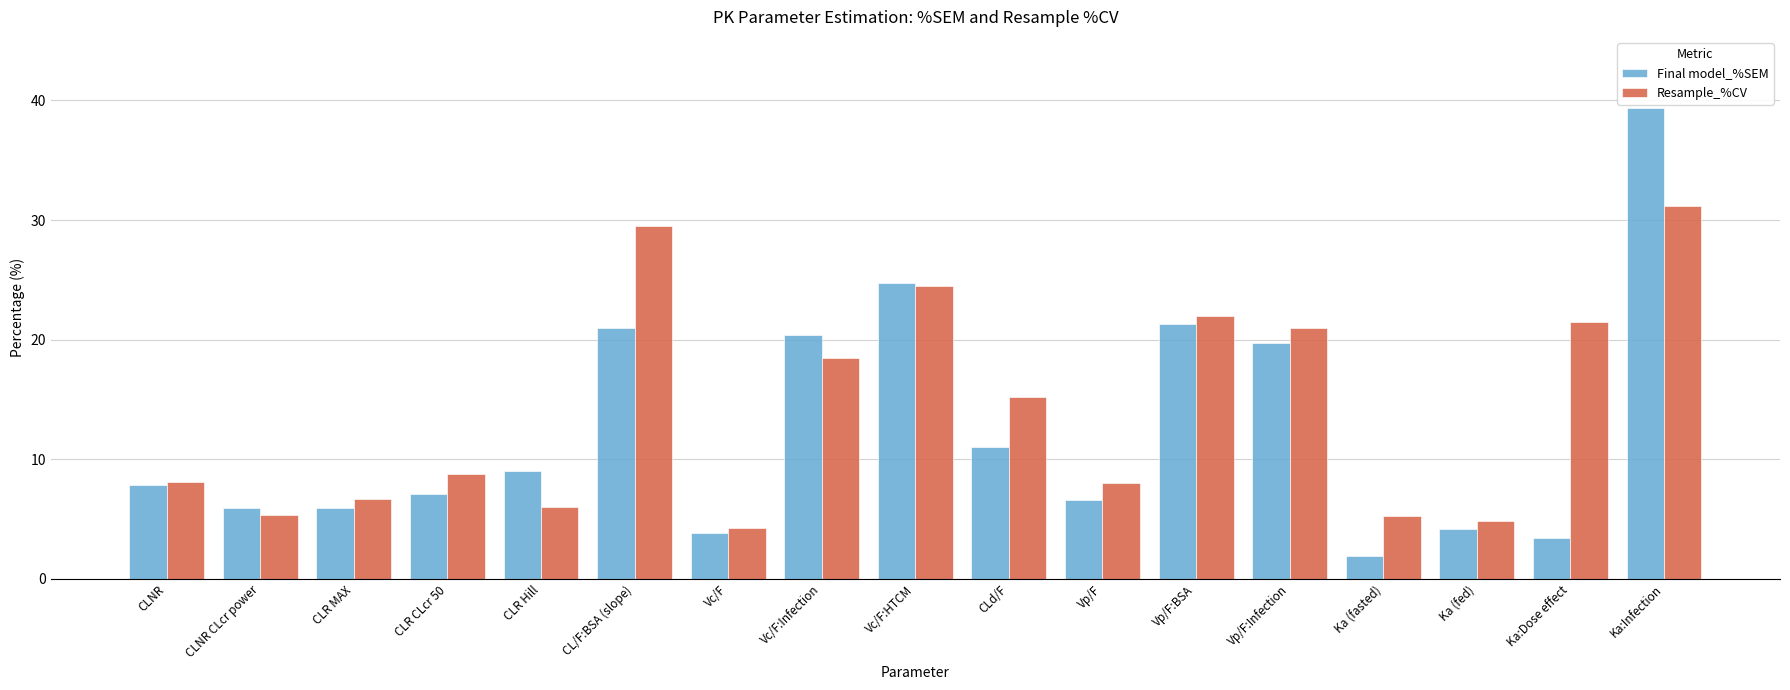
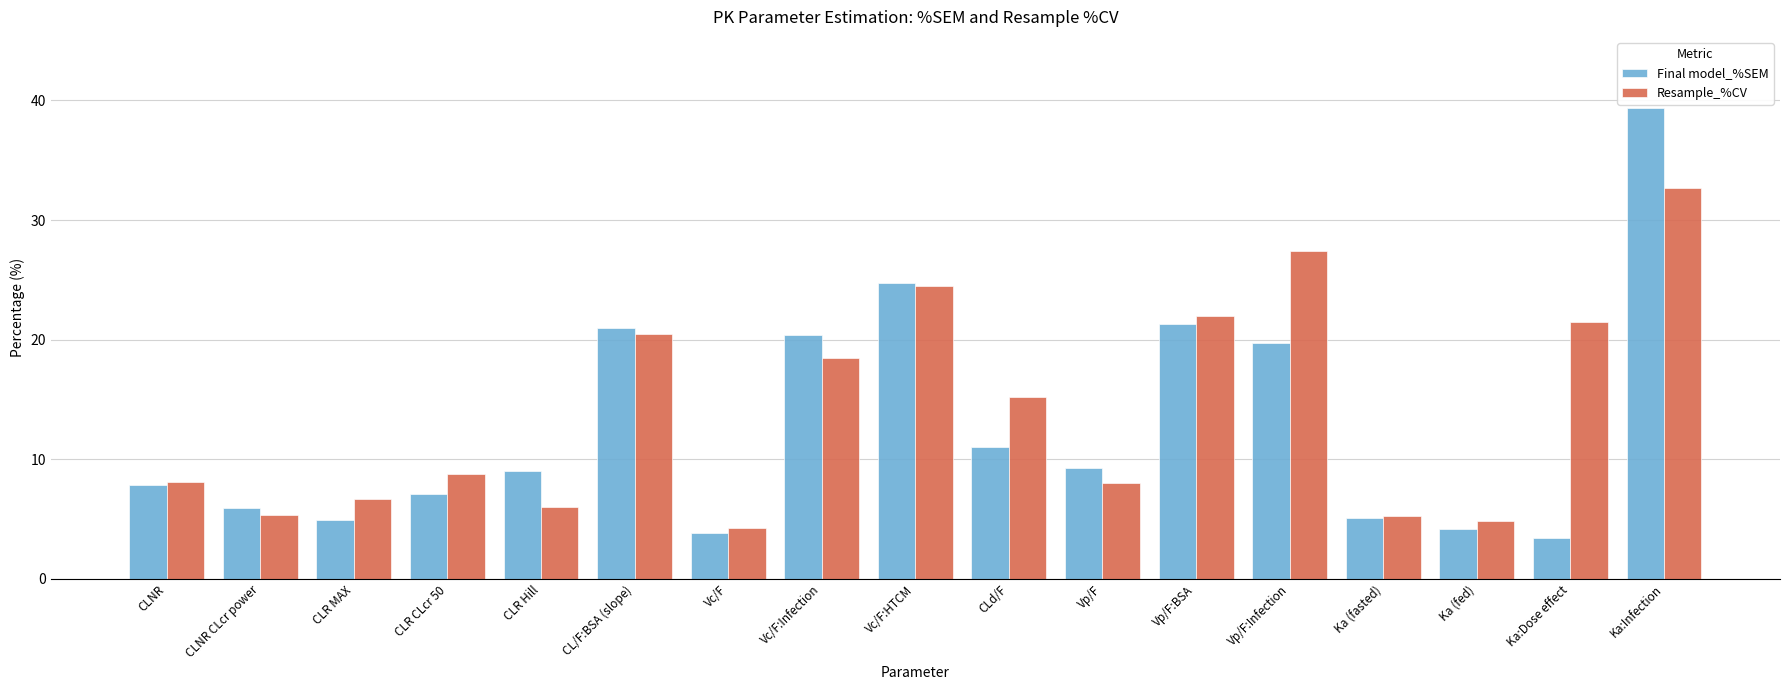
Final model_%SEM, CLR MAX: 6.0 -> 4.9
Resample_%CV, CL/F:BSA (slope): 29.5 -> 20.5
Final model_%SEM, Vp/F: 6.6 -> 9.3
Resample_%CV, Vp/F:Infection: 21.0 -> 27.4
Final model_%SEM, Ka (fasted): 1.9 -> 5.1
Resample_%CV, Ka:Infection: 31.2 -> 32.7
